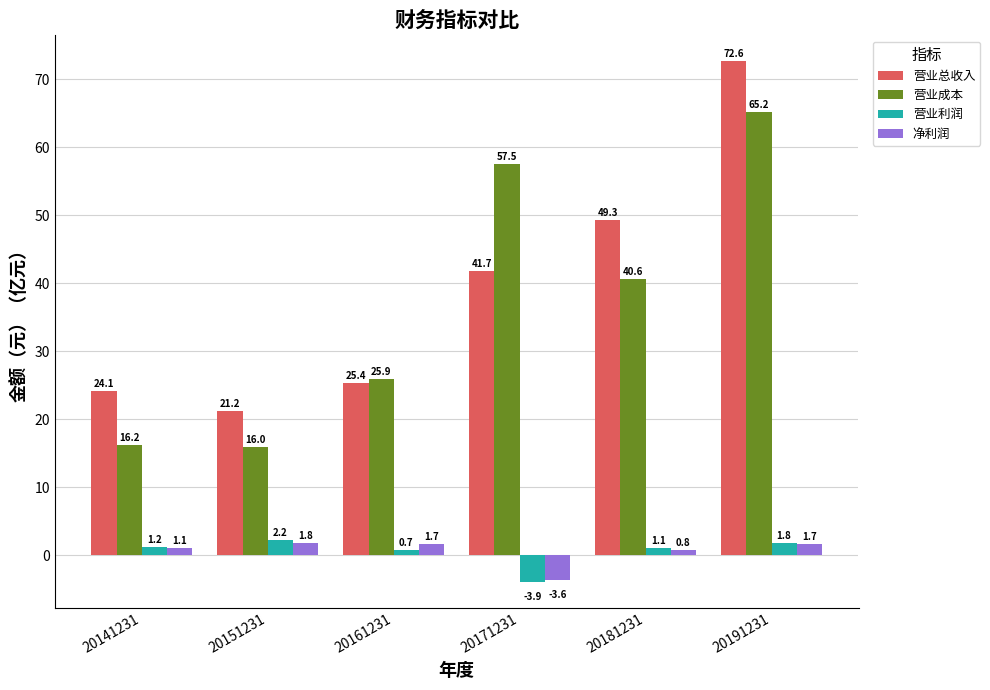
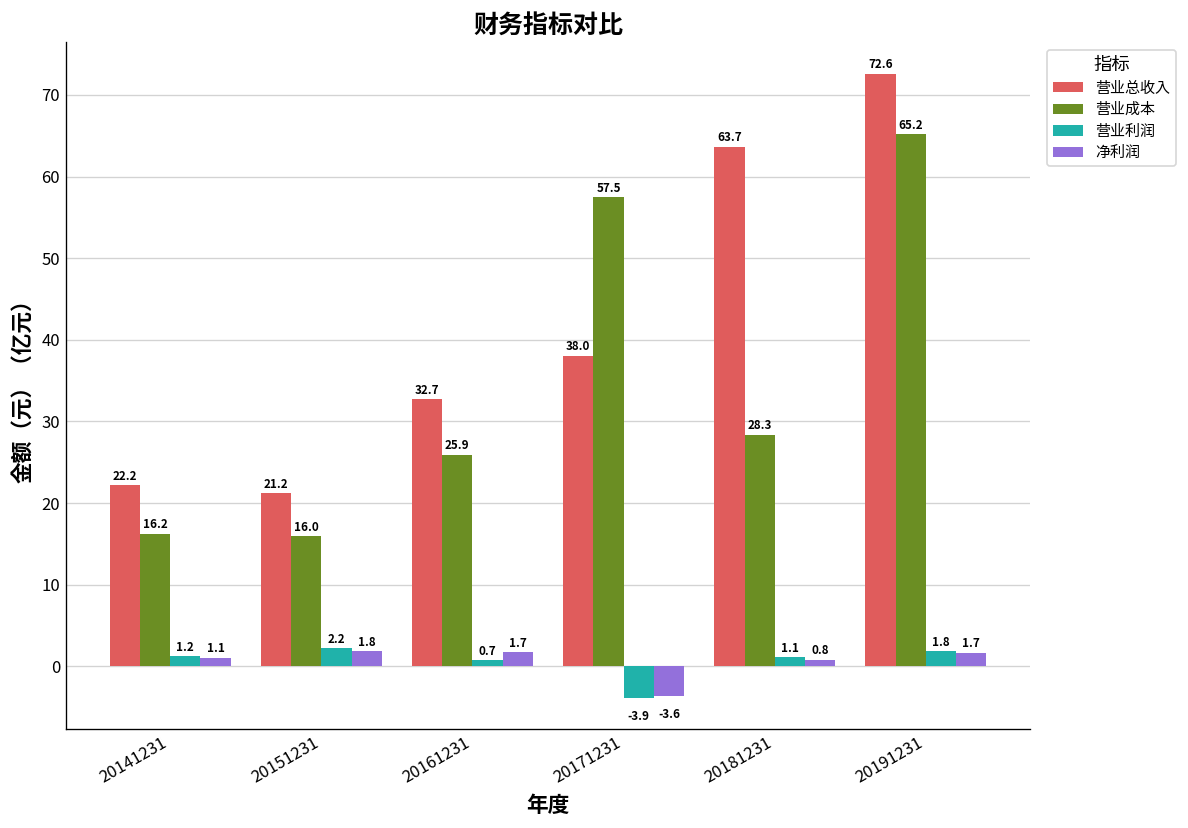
营业总收入, 20141231: 24.1 -> 22.2
营业总收入, 20161231: 25.4 -> 32.7
营业总收入, 20171231: 41.7 -> 38.0
营业总收入, 20181231: 49.3 -> 63.7
营业成本, 20181231: 40.6 -> 28.3
